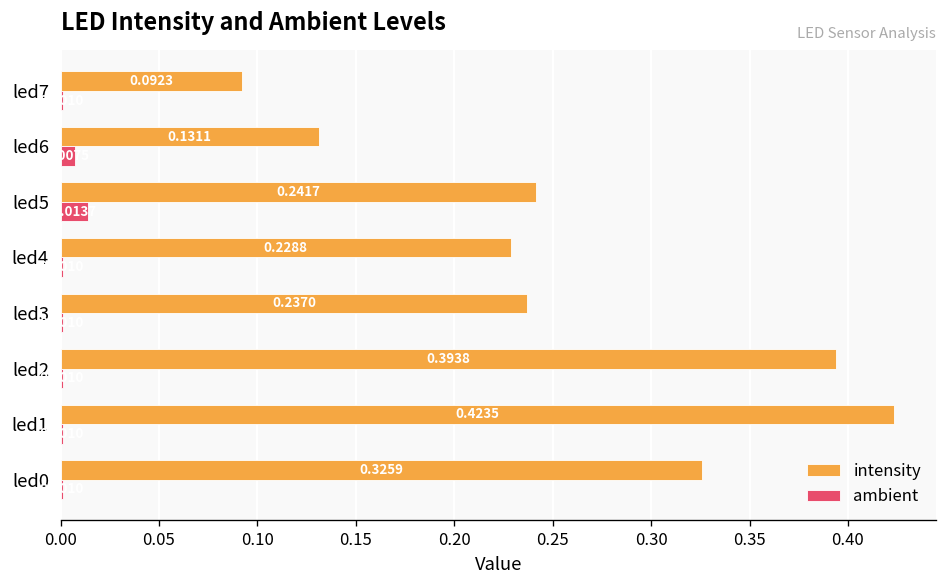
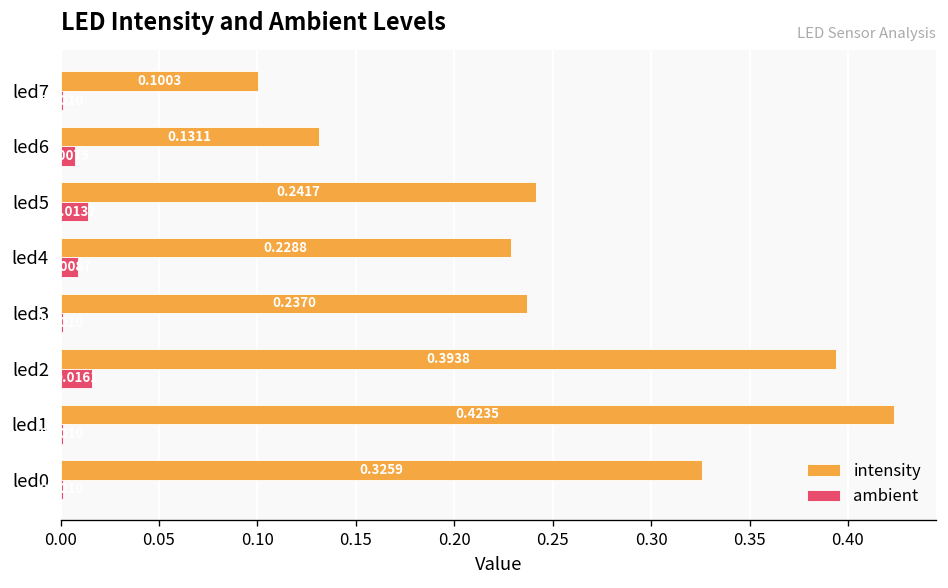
intensity, led7: 0.0923 -> 0.1003
ambient, led4: 0.001 -> 0.009
ambient, led2: 0.001 -> 0.016
